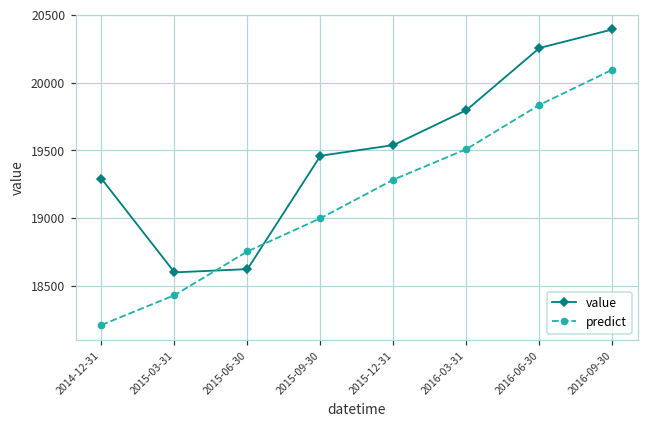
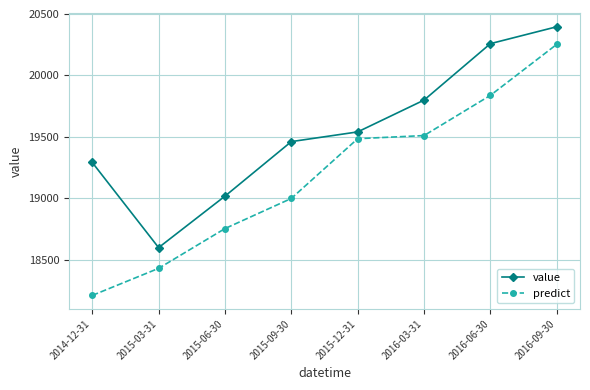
value, 2015-06-30: 18620 -> 19020
predict, 2015-12-31: 19280 -> 19480
predict, 2016-09-30: 20100 -> 20250
